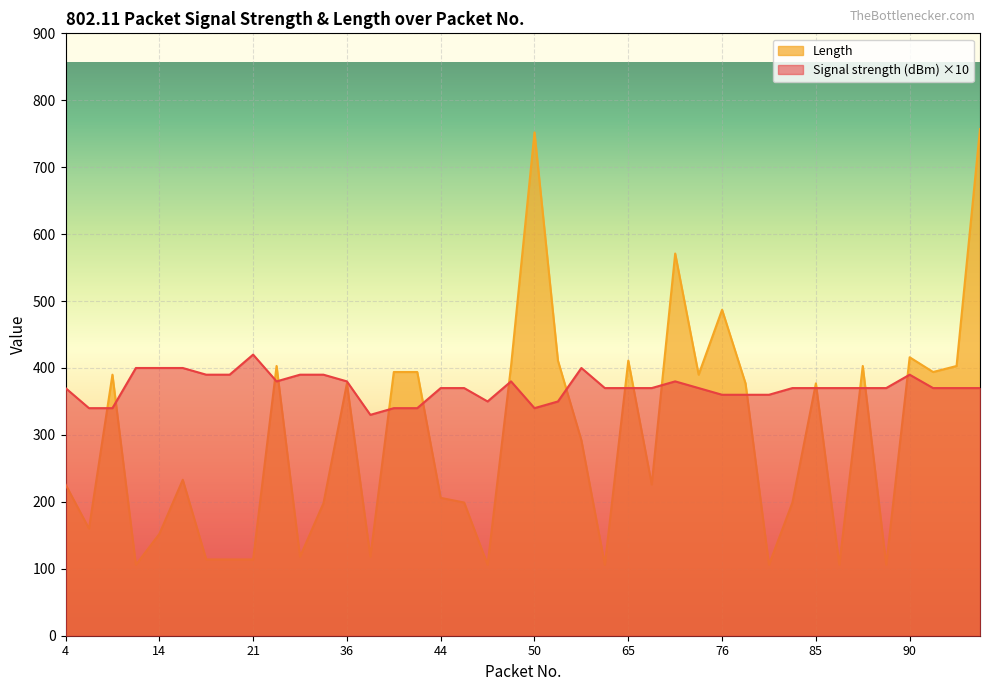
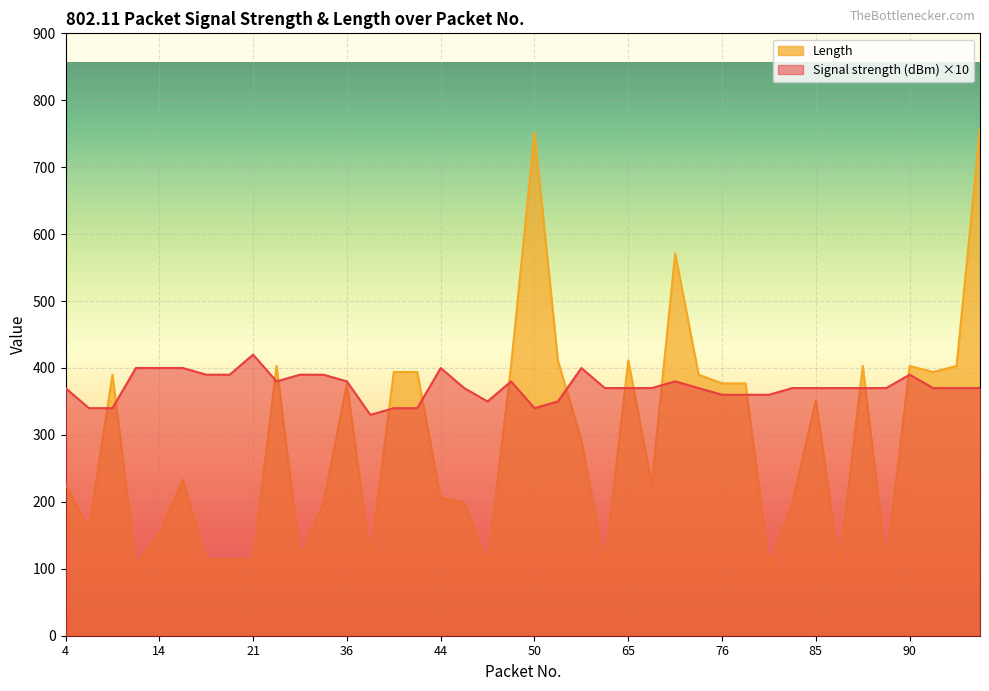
Signal strength (dBm) ×10, 44: 370 -> 400
Length, 76: 490 -> 380
Length, 85: 380 -> 350
Length, 90: 420 -> 400
